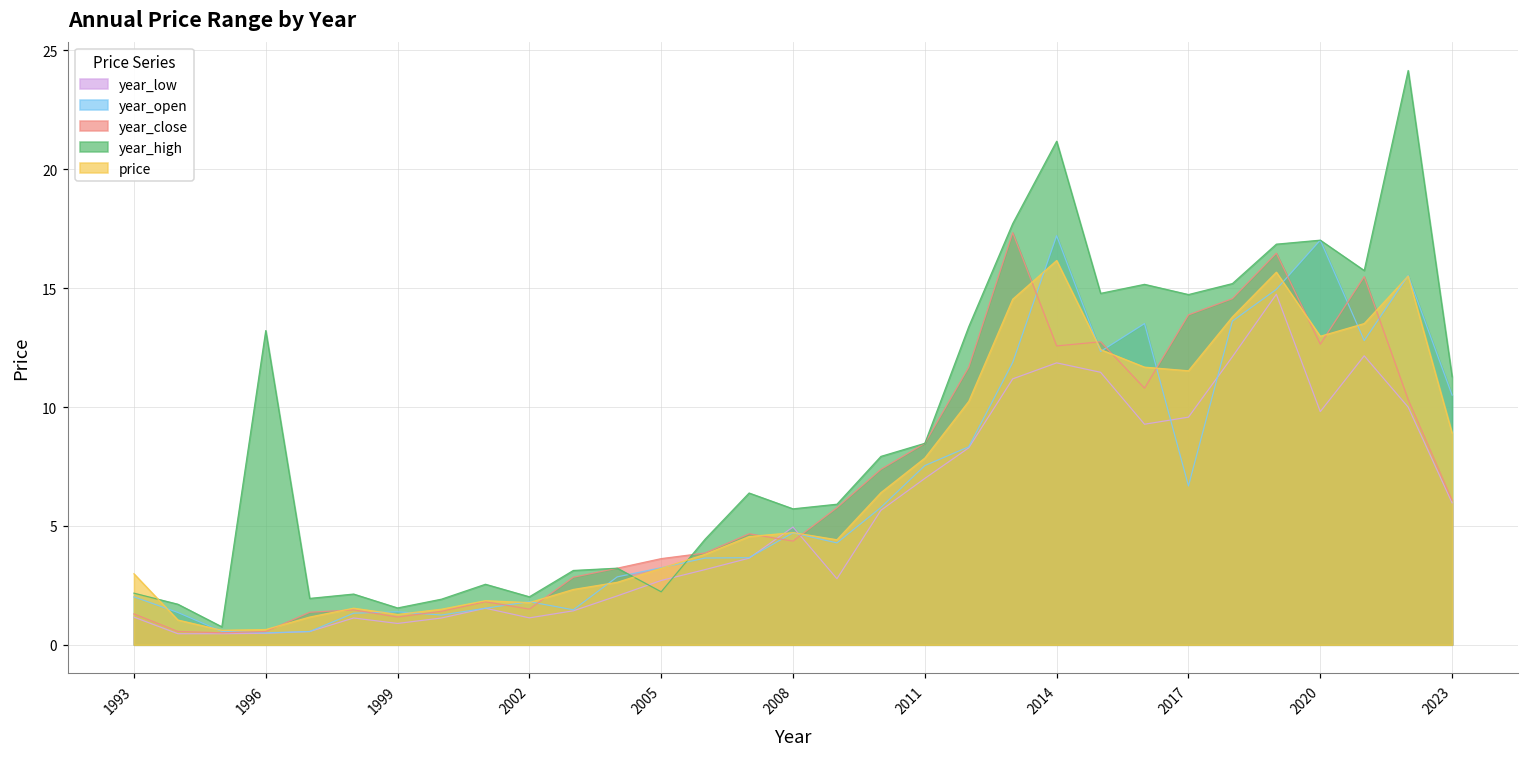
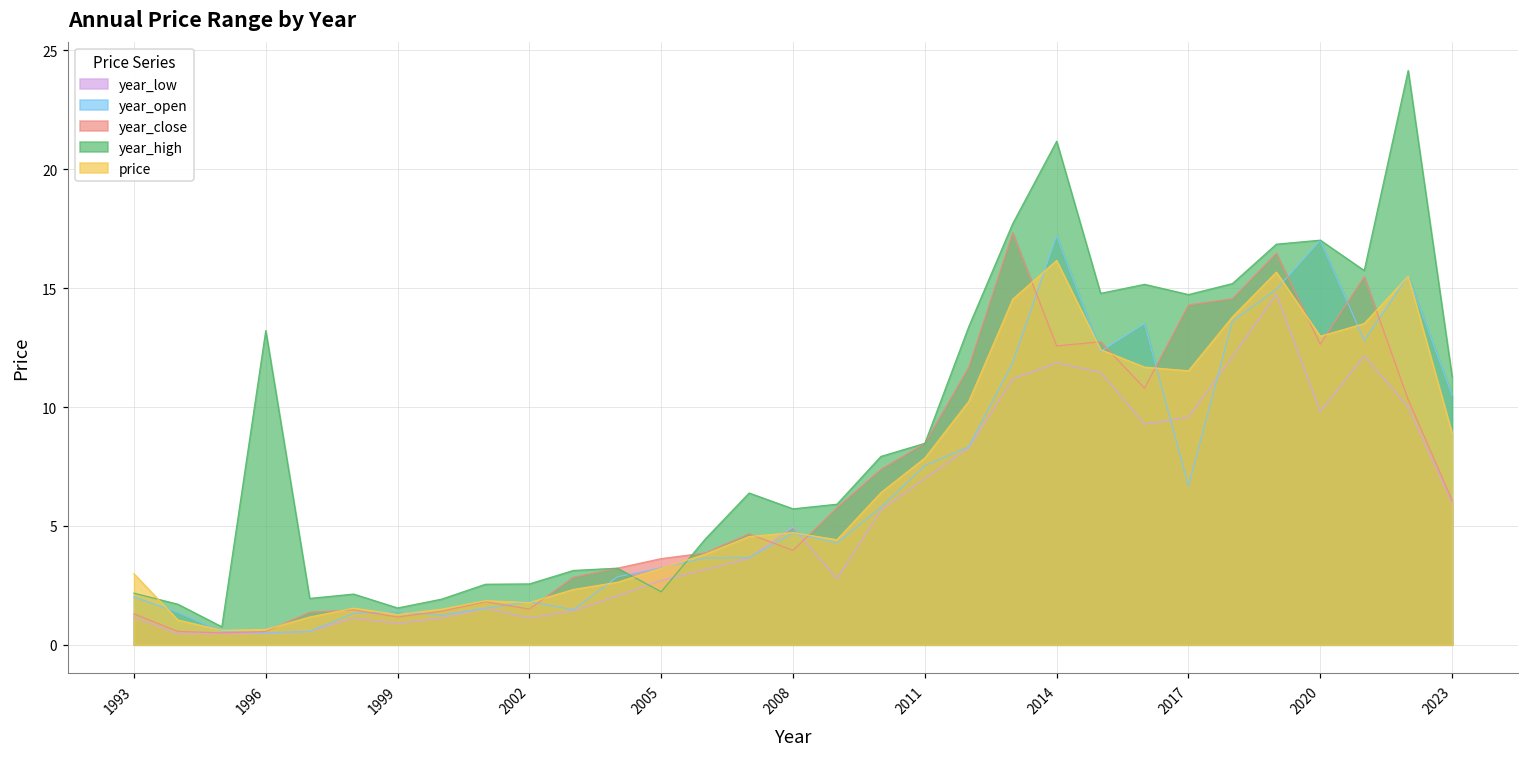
year_high, 2002: 2.0 -> 2.6
year_close, 2008: 4.4 -> 4.0
year_close, 2017: 13.9 -> 14.3
